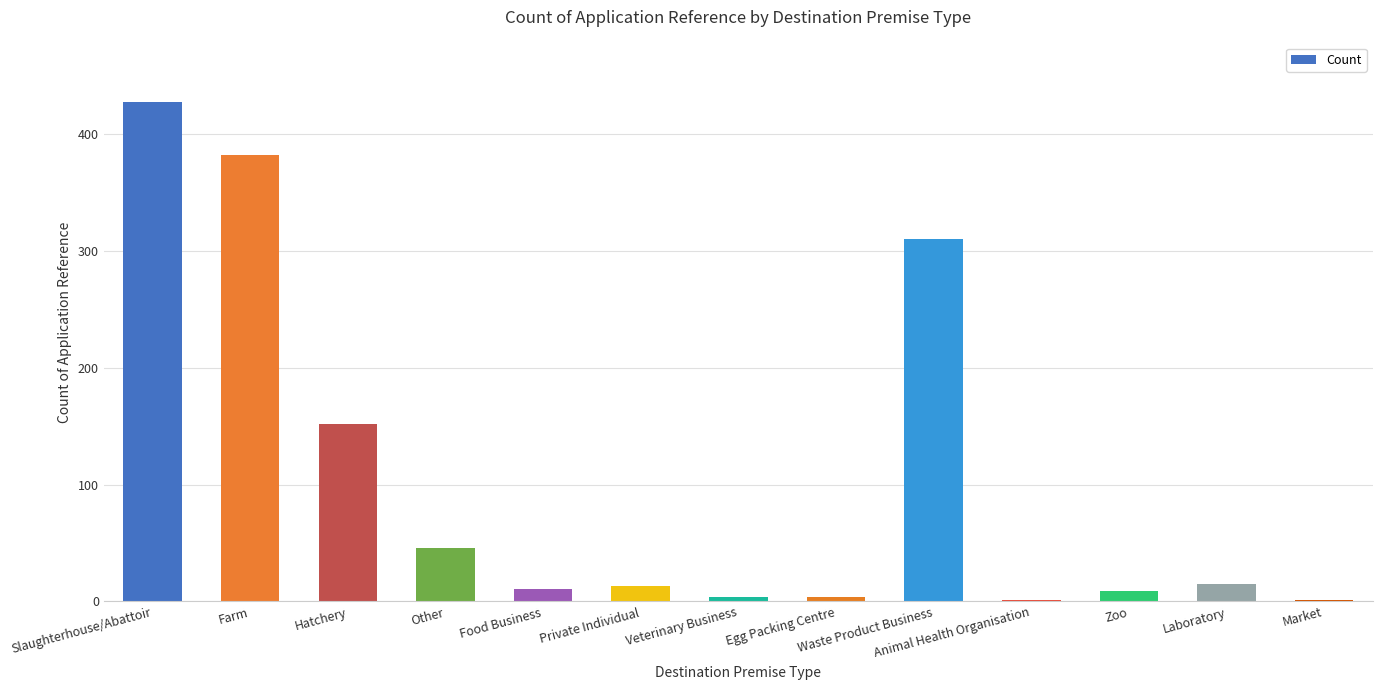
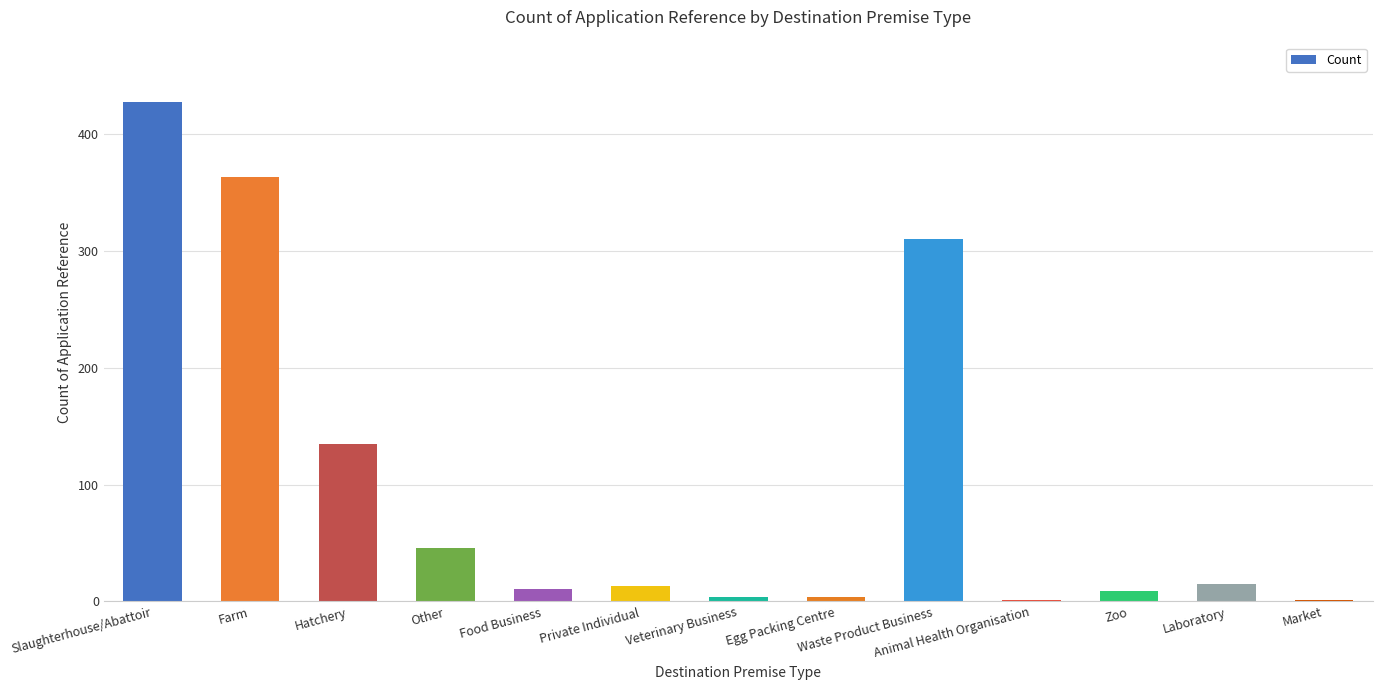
Farm: 382 -> 363
Hatchery: 152 -> 135
